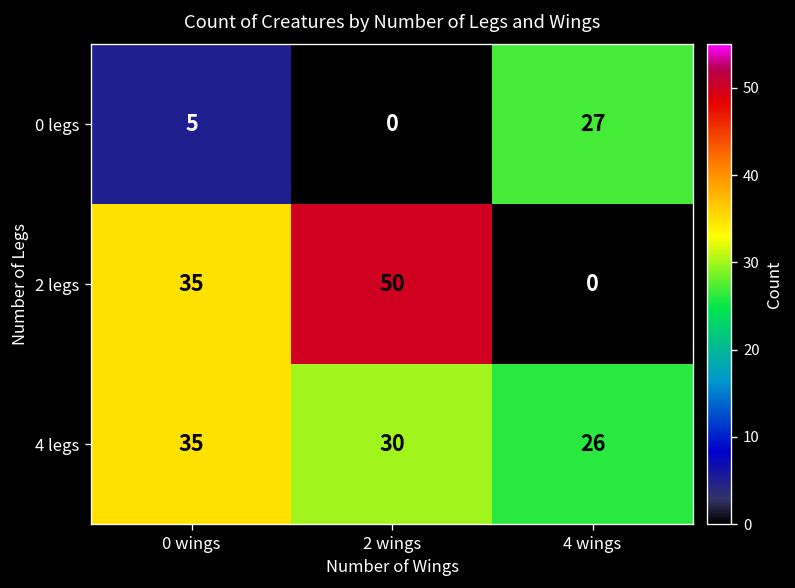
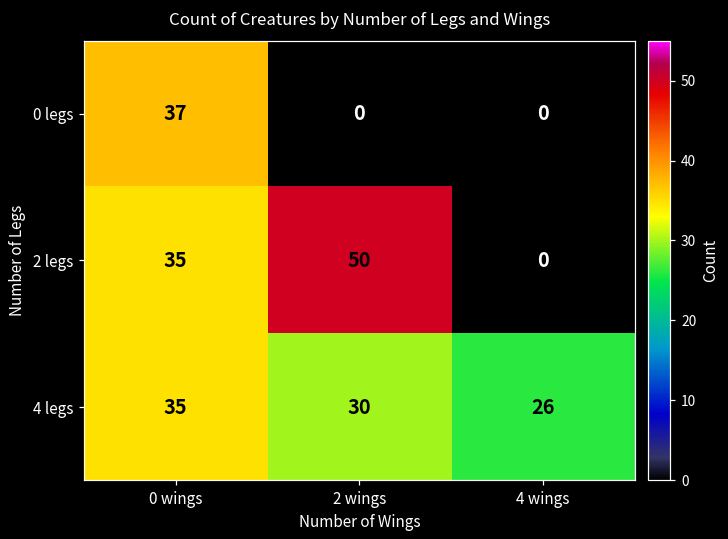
0 legs, 0 wings: 5 -> 37
0 legs, 4 wings: 27 -> 0
